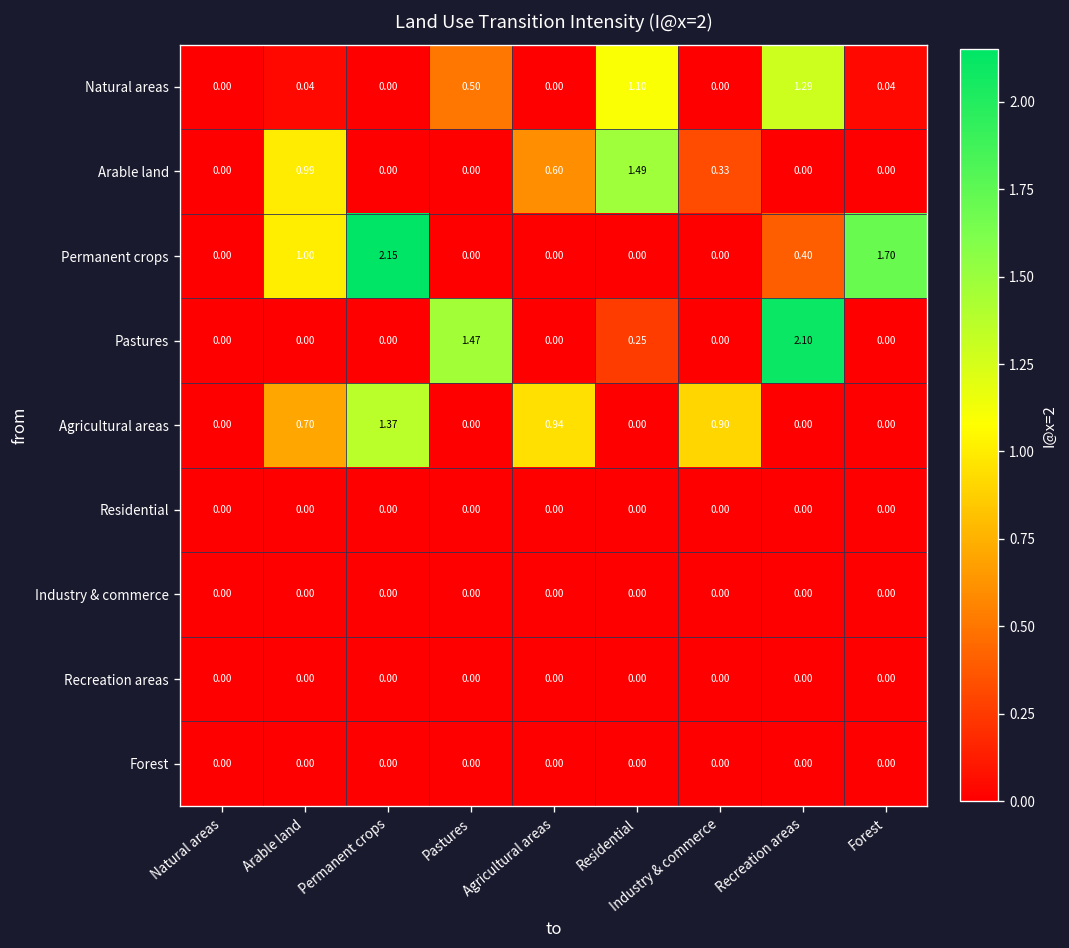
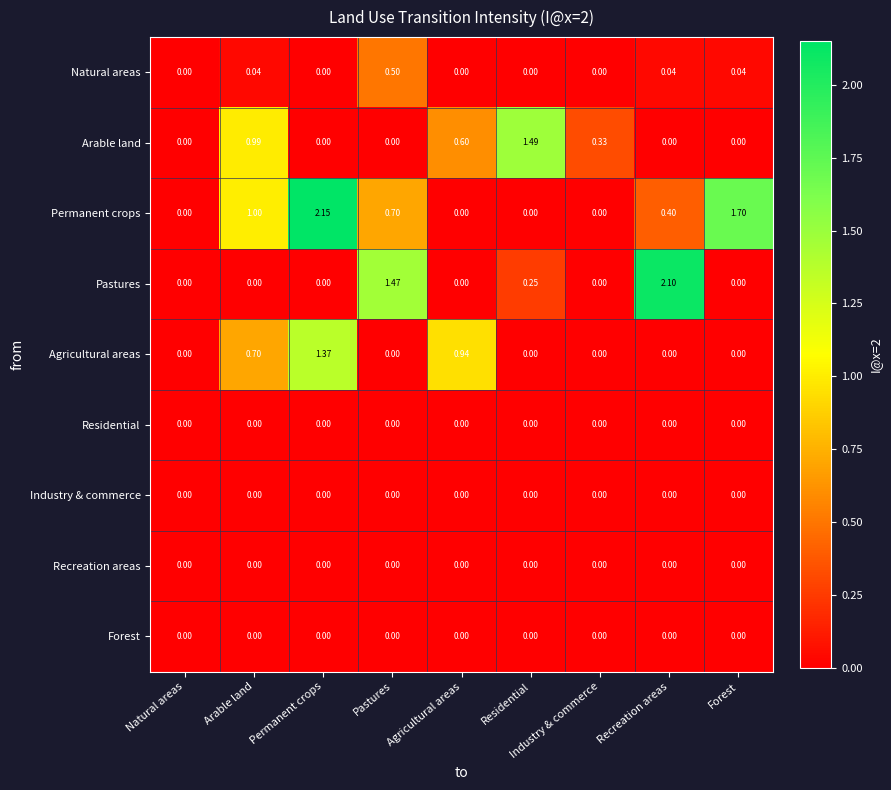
Natural areas, Residential: 1.10 -> 0.00
Natural areas, Recreation areas: 1.29 -> 0.04
Permanent crops, Pastures: 0.00 -> 0.70
Agricultural areas, Industry & commerce: 0.90 -> 0.00
